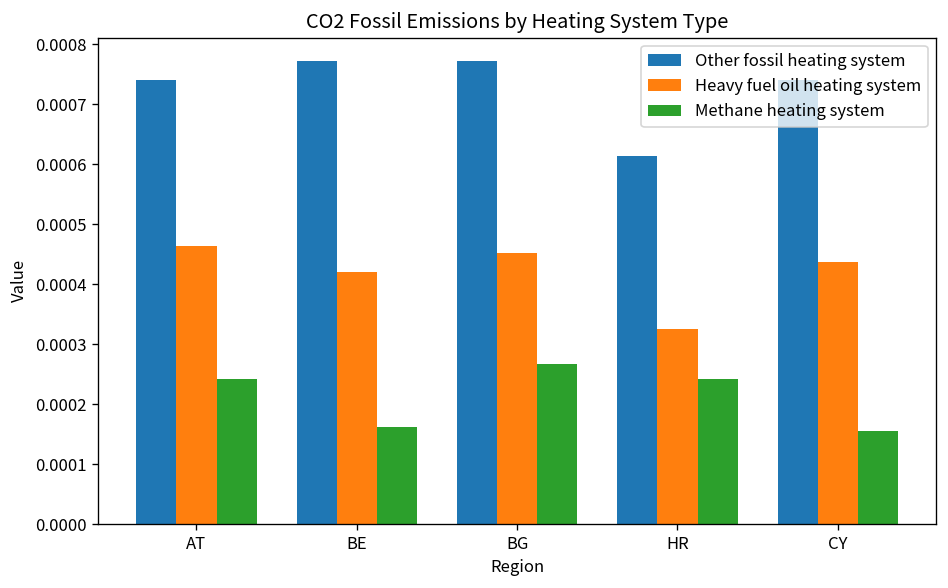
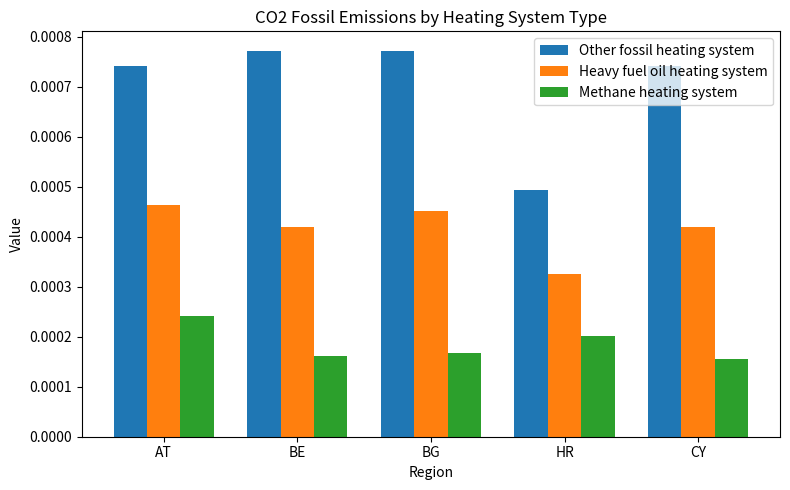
Methane heating system, BG: 0.00027 -> 0.00017
Other fossil heating system, HR: 0.00061 -> 0.00049
Methane heating system, HR: 0.00024 -> 0.00020
Heavy fuel oil heating system, CY: 0.00044 -> 0.00042
